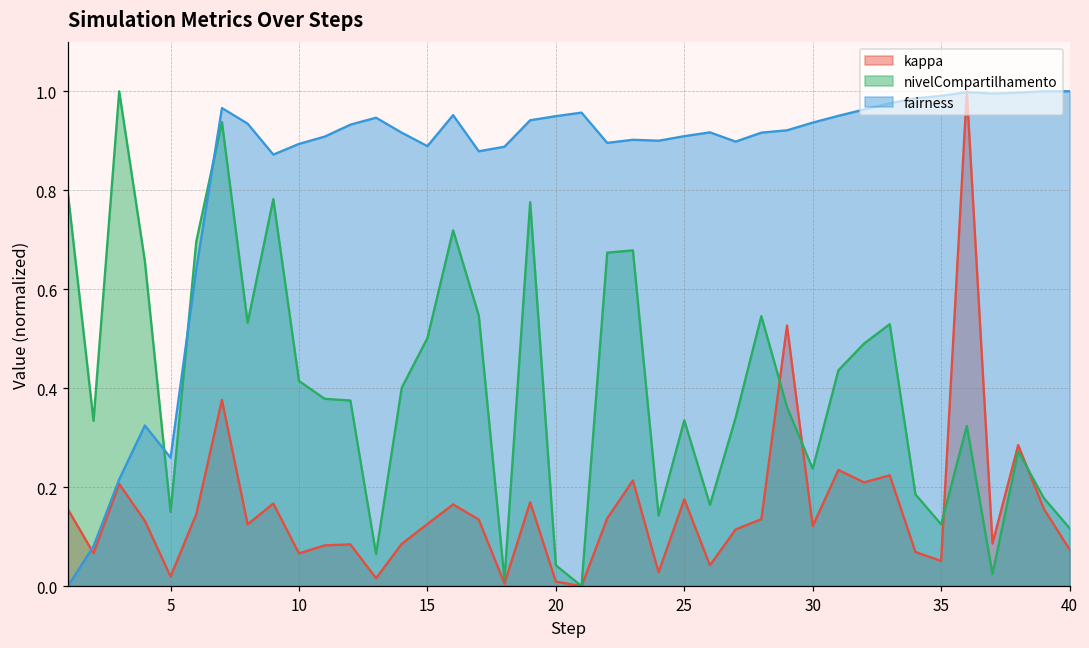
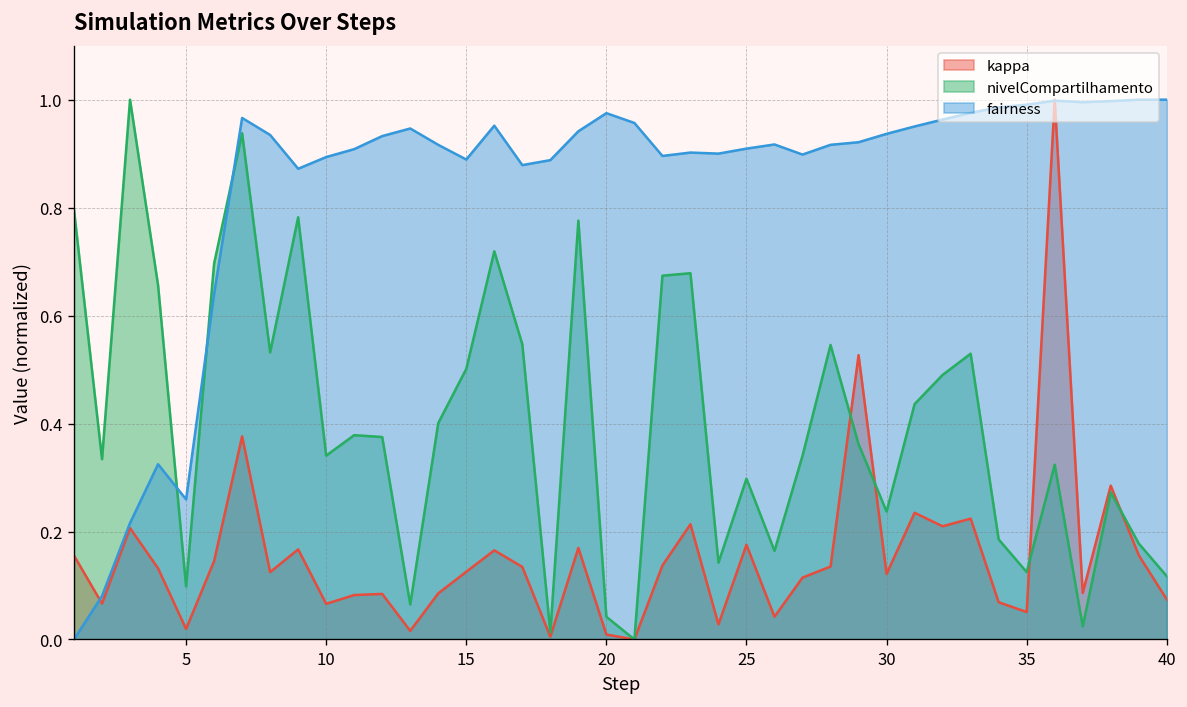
nivelCompartilhamento, 5: 0.15 -> 0.10
nivelCompartilhamento, 10: 0.41 -> 0.34
fairness, 20: 0.95 -> 0.97
nivelCompartilhamento, 25: 0.33 -> 0.30
